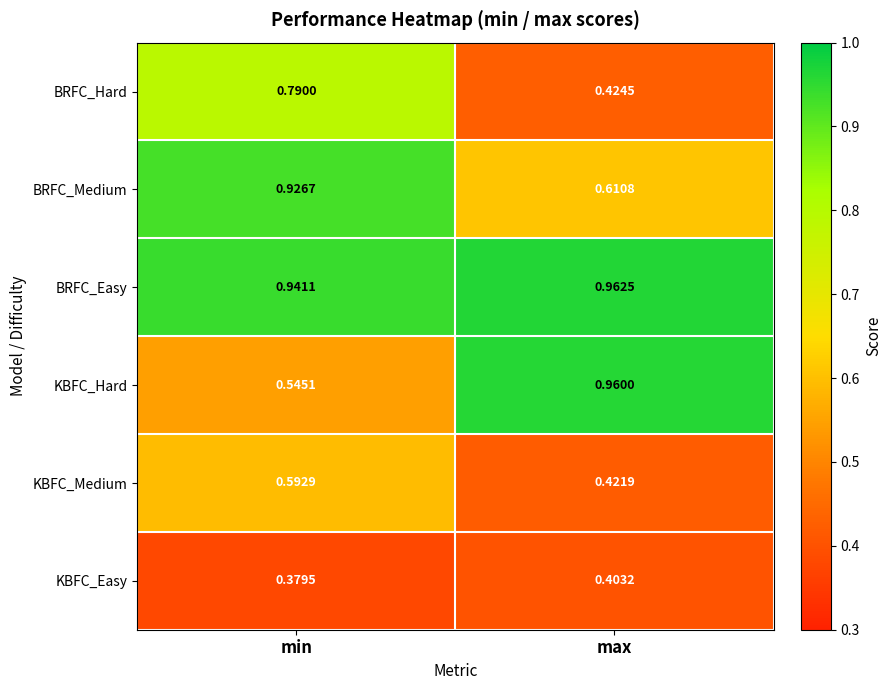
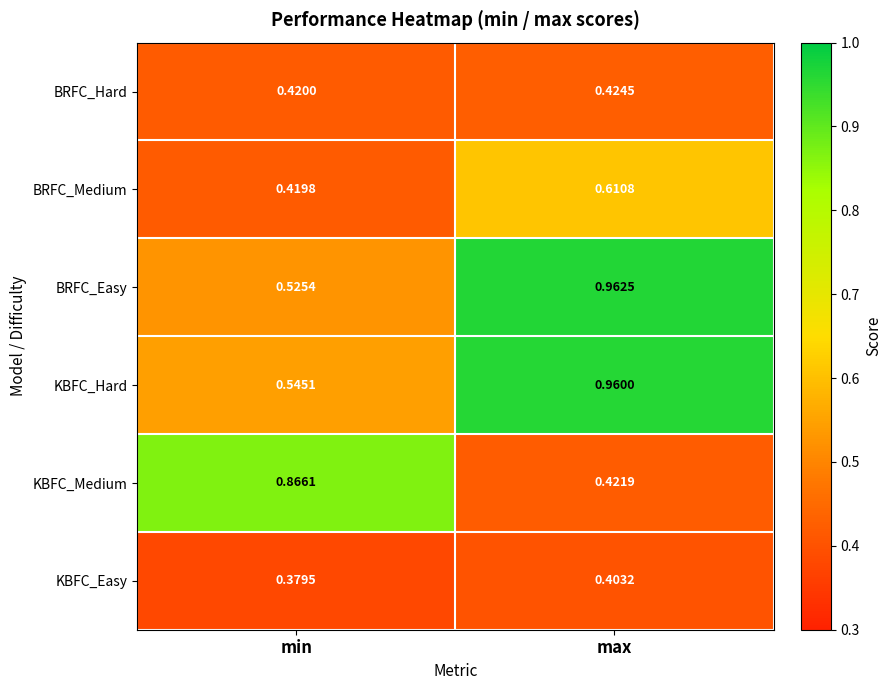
BRFC_Hard, min: 0.7900 -> 0.4200
BRFC_Medium, min: 0.9267 -> 0.4198
BRFC_Easy, min: 0.9411 -> 0.5254
KBFC_Medium, min: 0.5929 -> 0.8661
